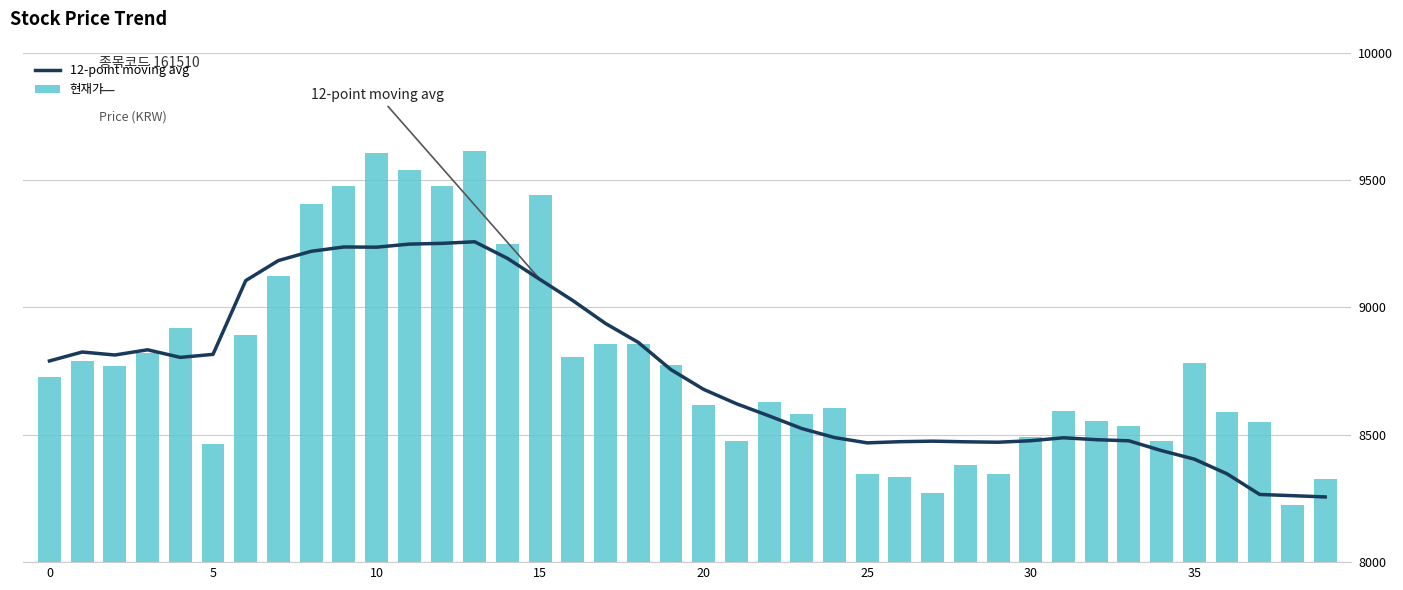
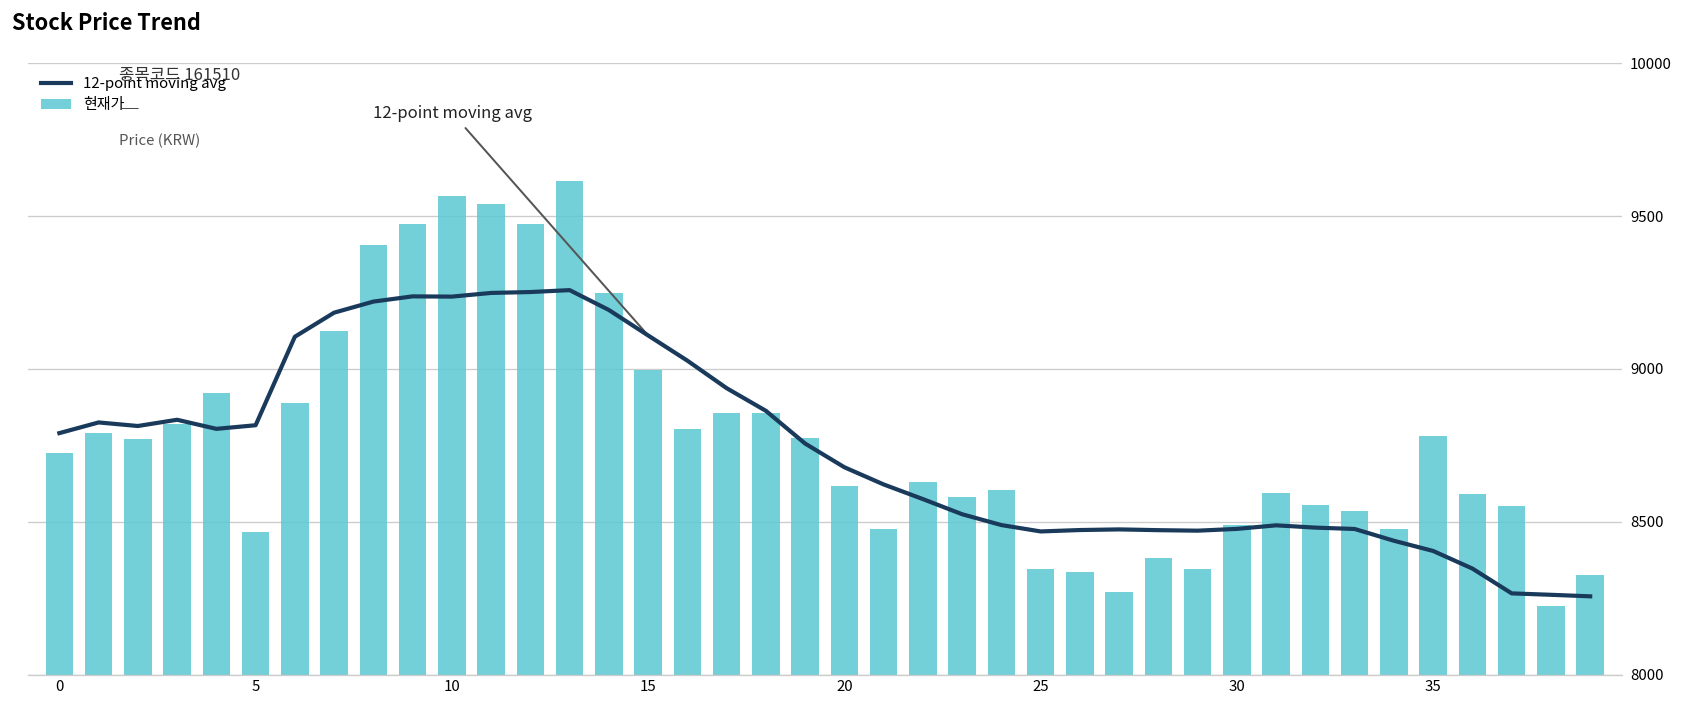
현재가, 10: 9610 -> 9570
현재가, 15: 9440 -> 9000
